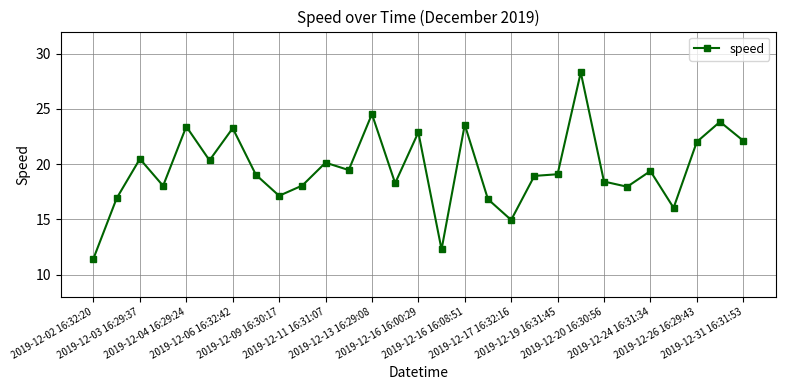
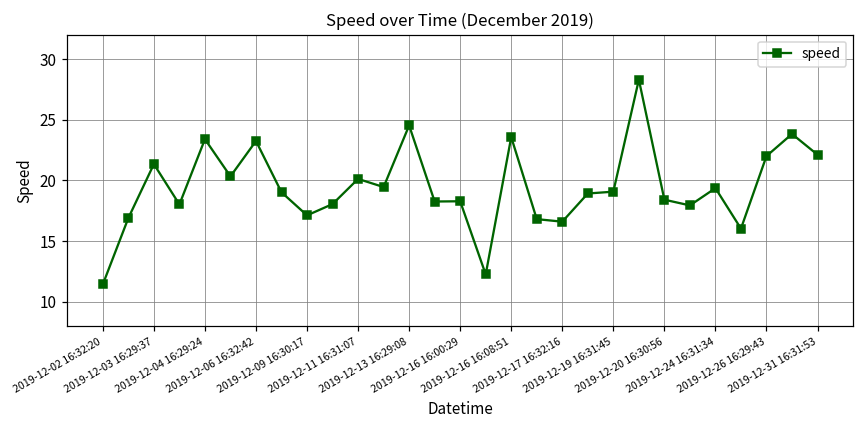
2019-12-03 16:29:37: 20.5 -> 21.4
2019-12-16 16:00:29: 22.9 -> 18.3
2019-12-17 16:32:16: 14.9 -> 16.6
